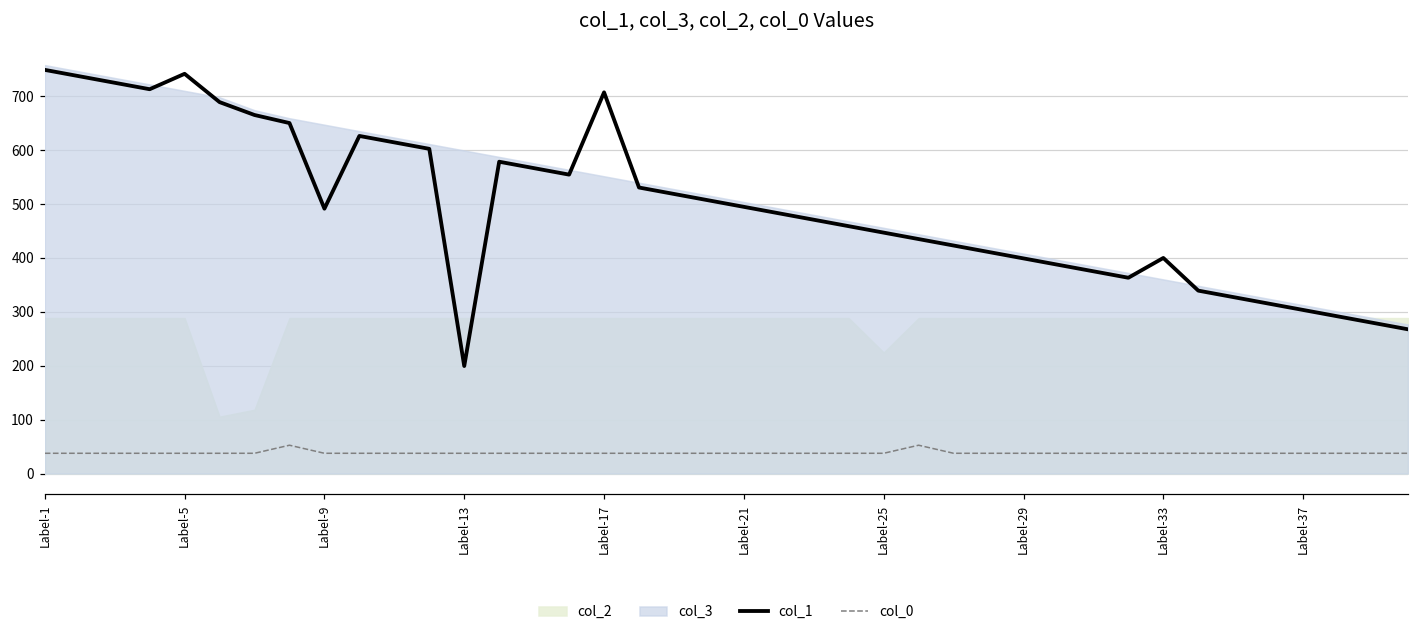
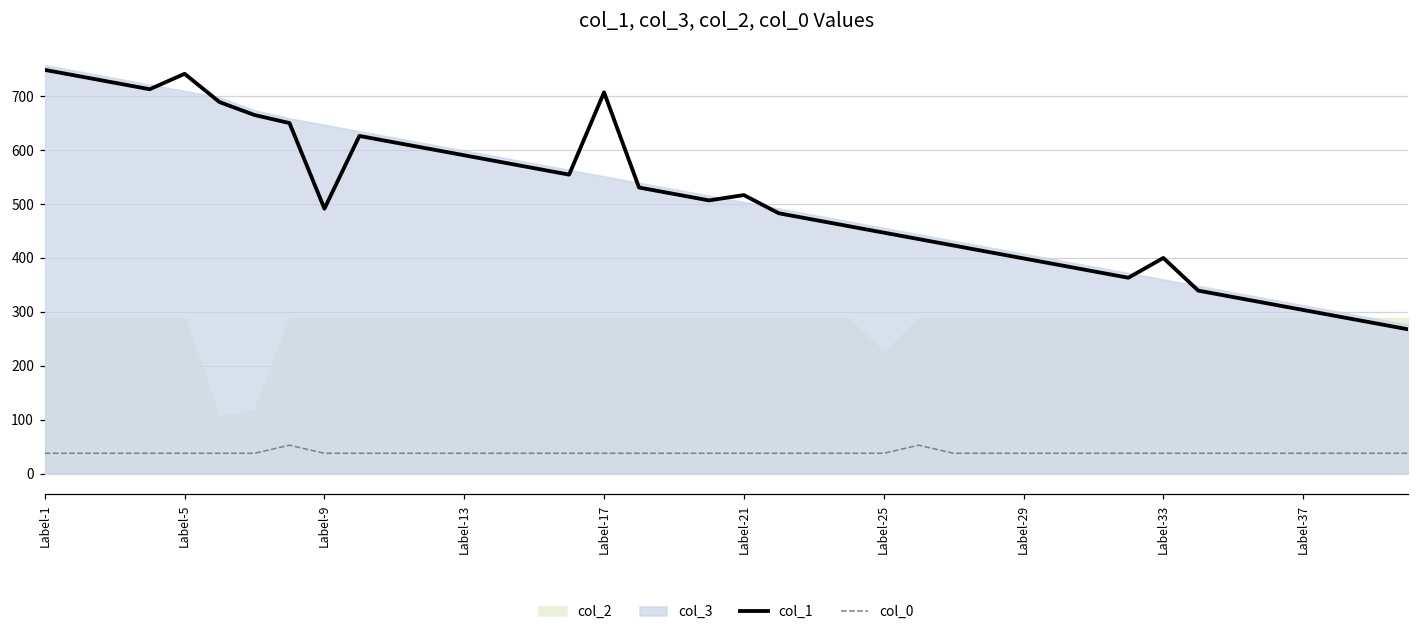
col_1, Label-13: 200 -> 590
col_1, Label-21: 490 -> 520
